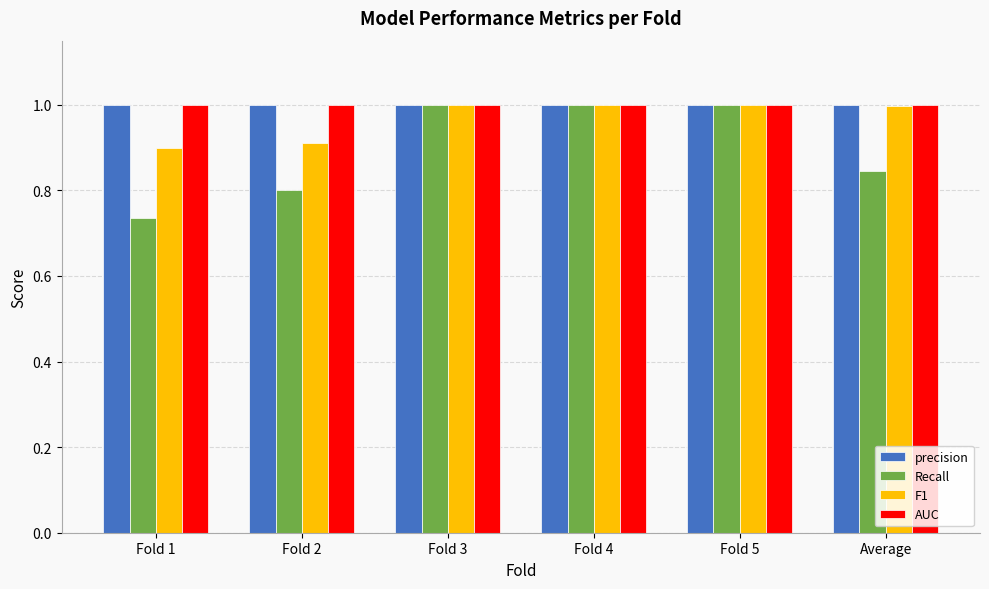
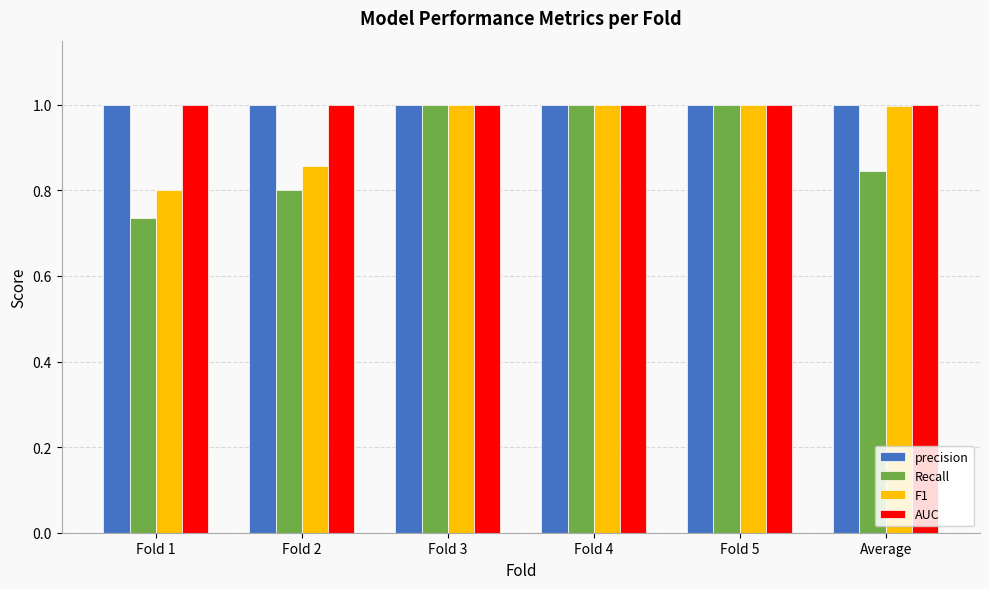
F1, Fold 1: 0.9 -> 0.8
F1, Fold 2: 0.91 -> 0.86
